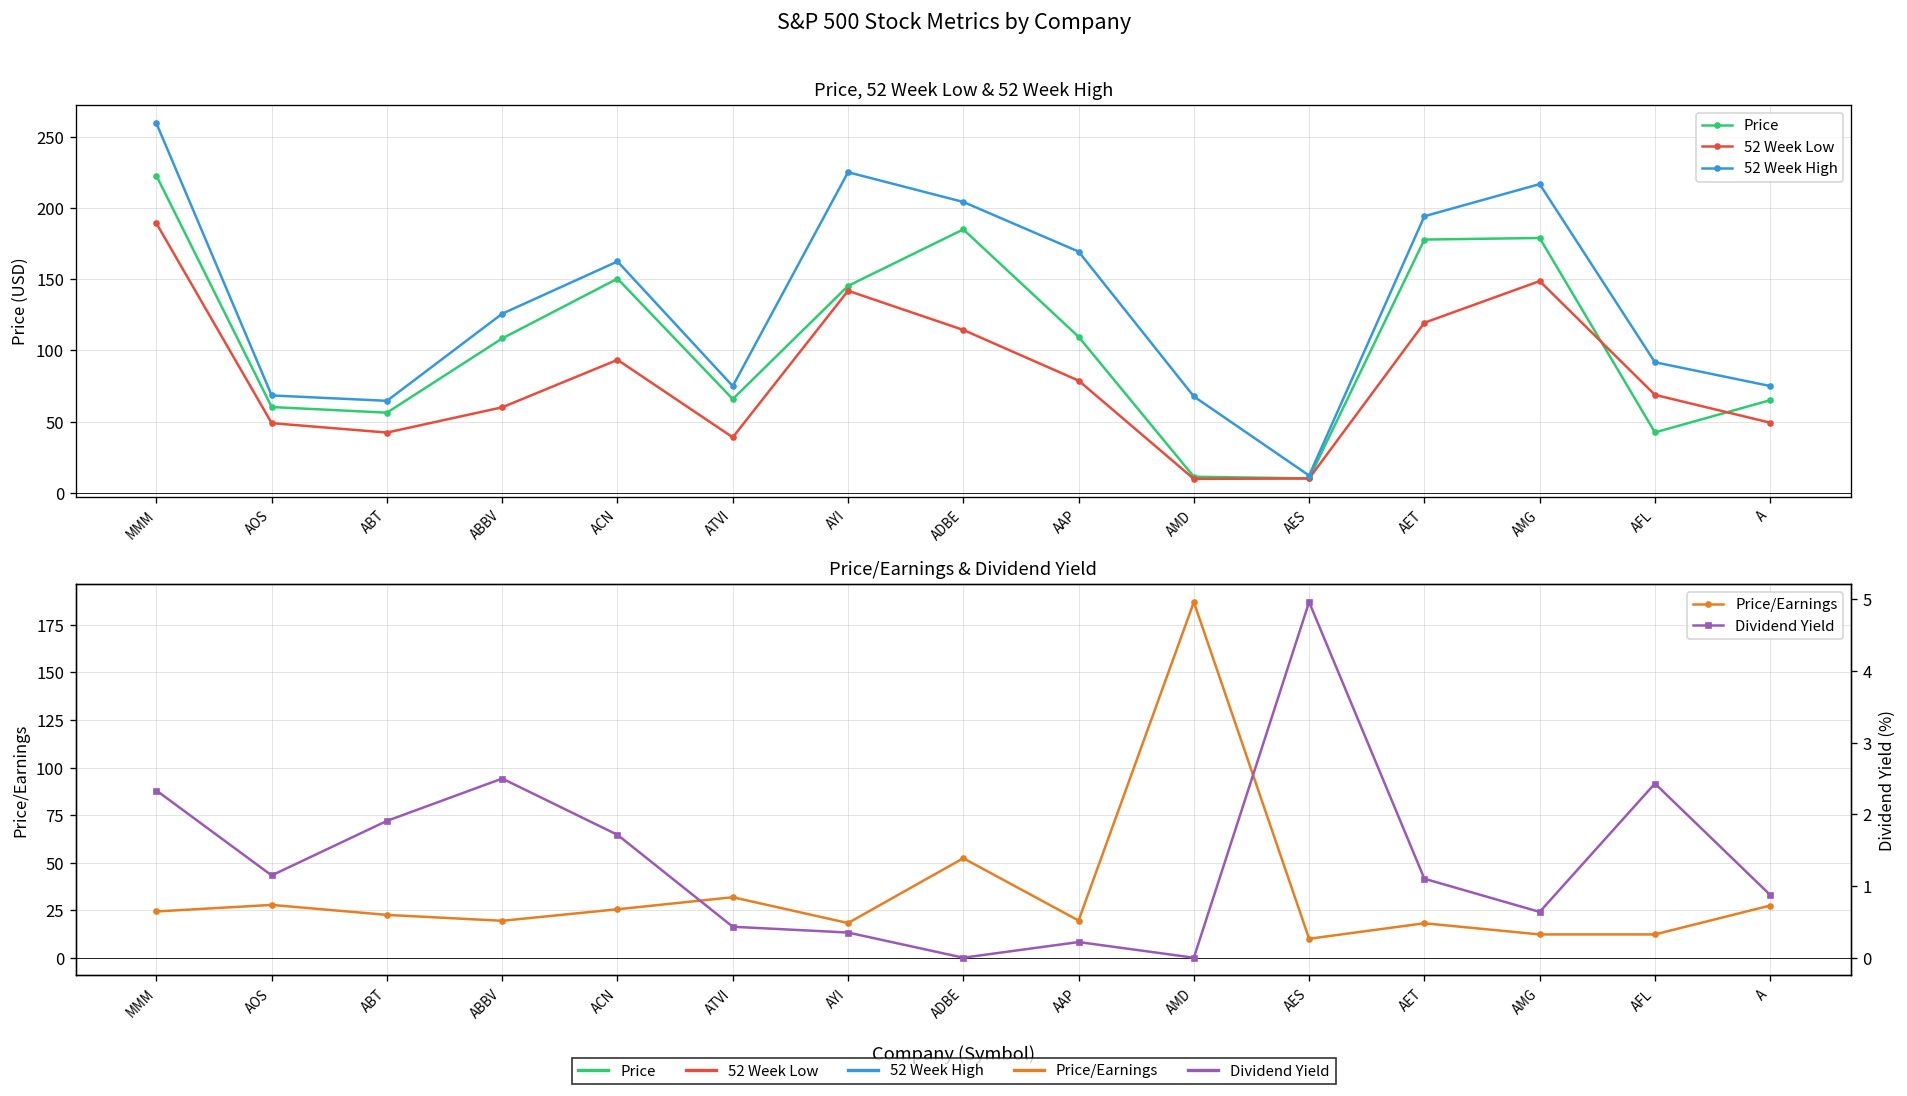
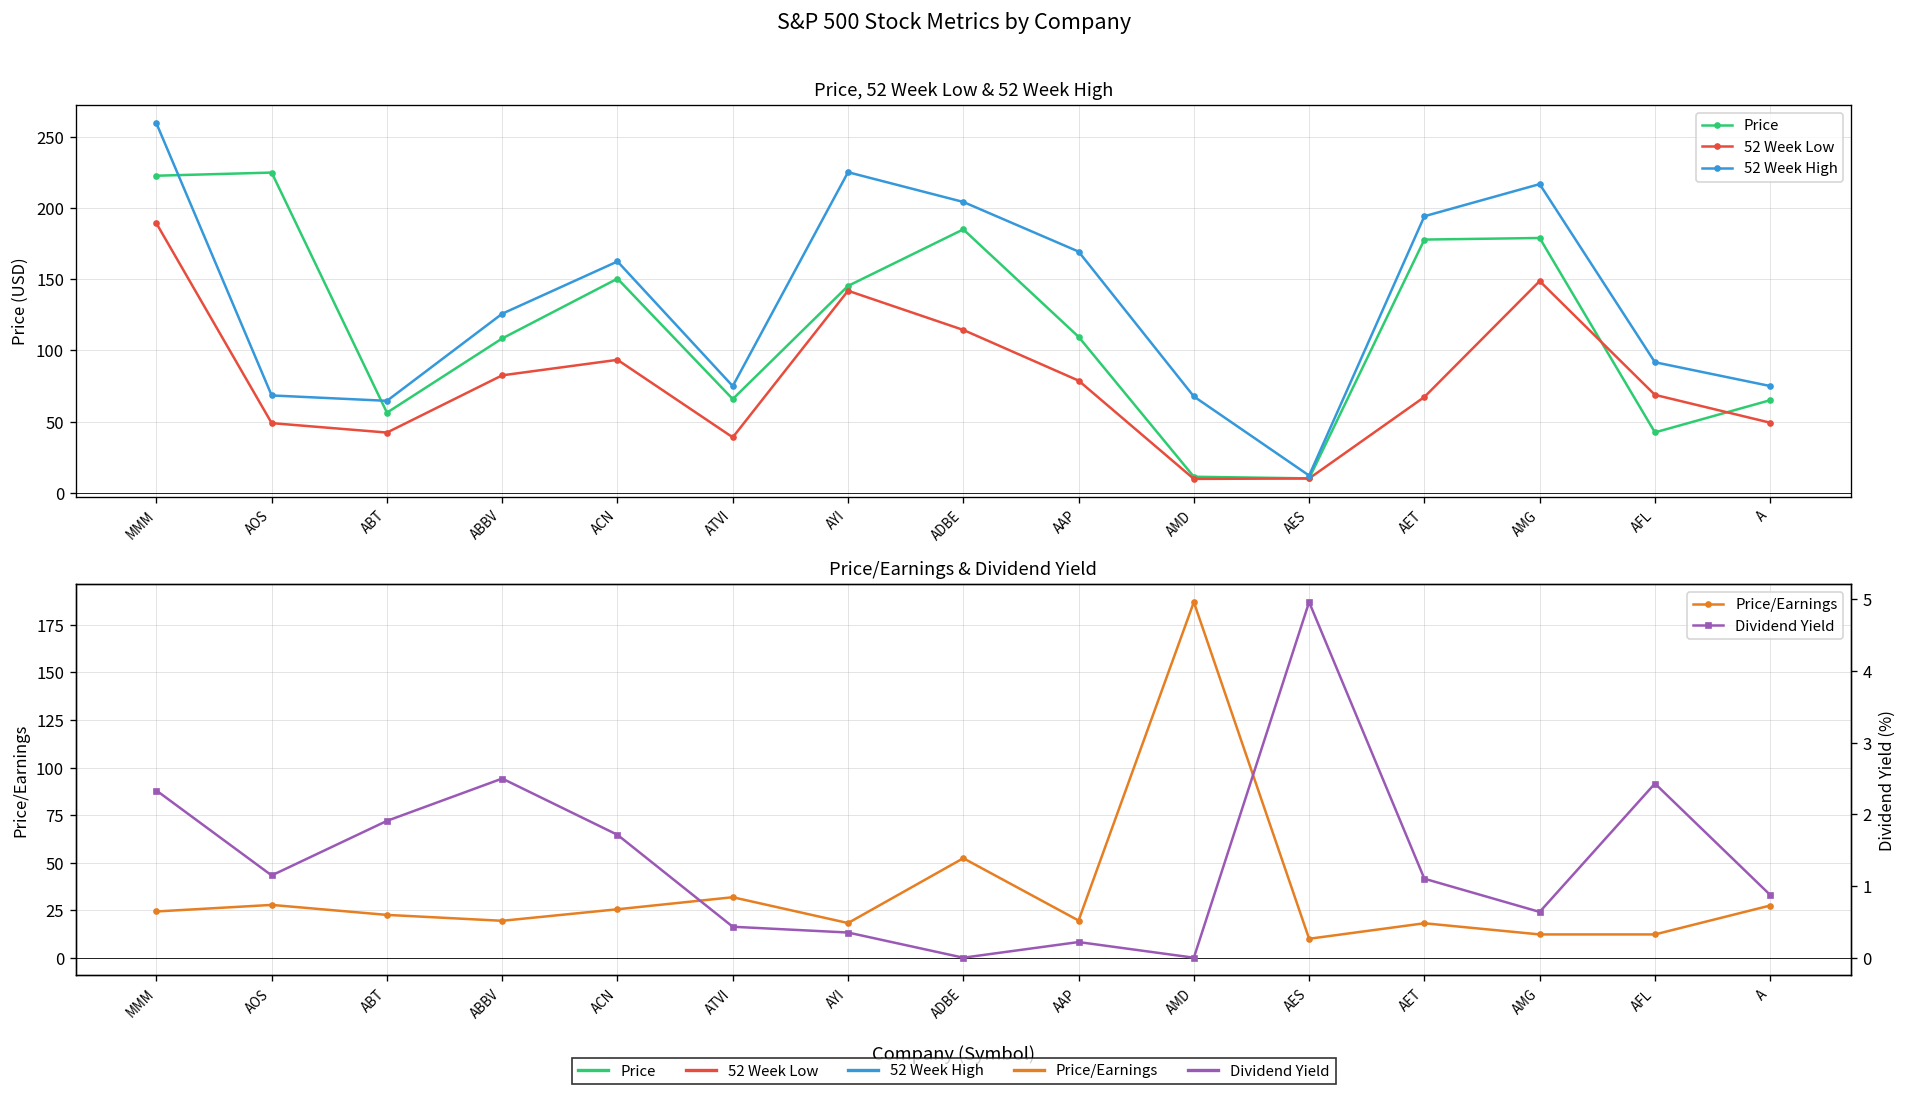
Price, 52 Week Low & 52 Week High, Price, AOS: 60 -> 225
Price, 52 Week Low & 52 Week High, 52 Week Low, ABBV: 60 -> 83
Price, 52 Week Low & 52 Week High, 52 Week Low, AET: 120 -> 67
